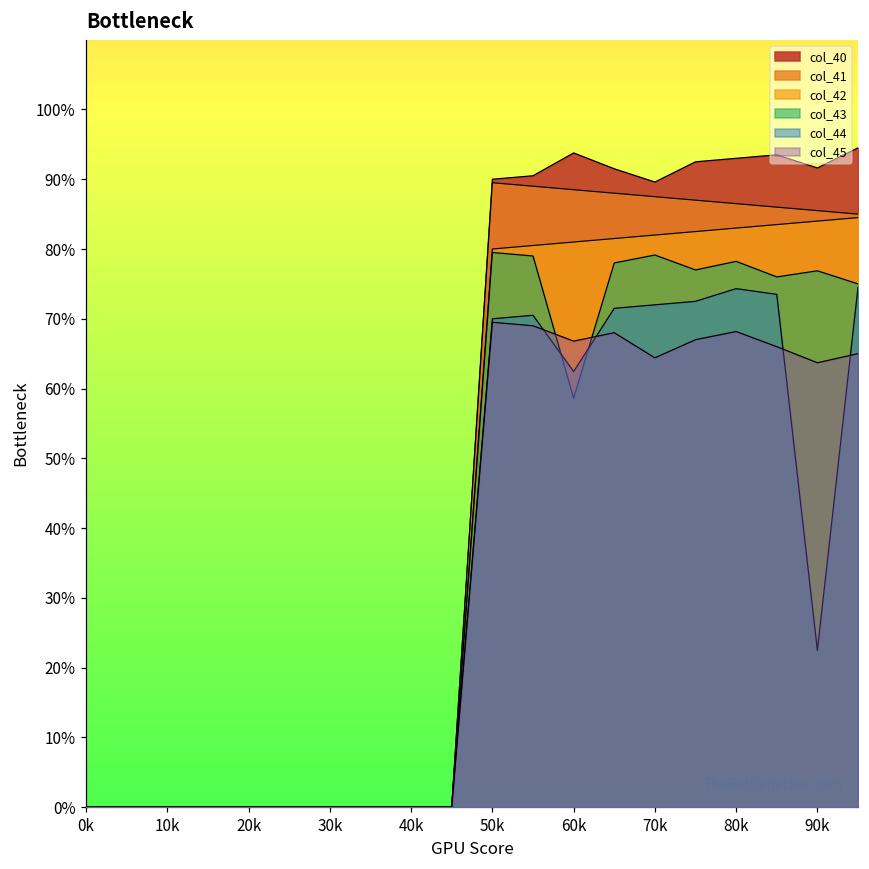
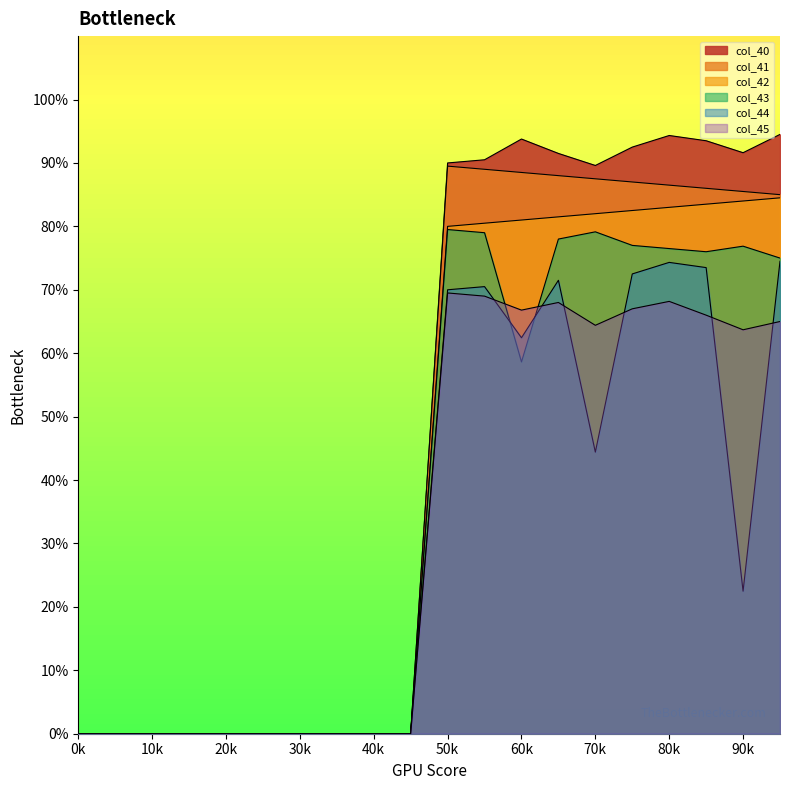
col_44, 70k: 72% -> 44%
col_40, 80k: 93% -> 94%
col_43, 80k: 78% -> 77%
